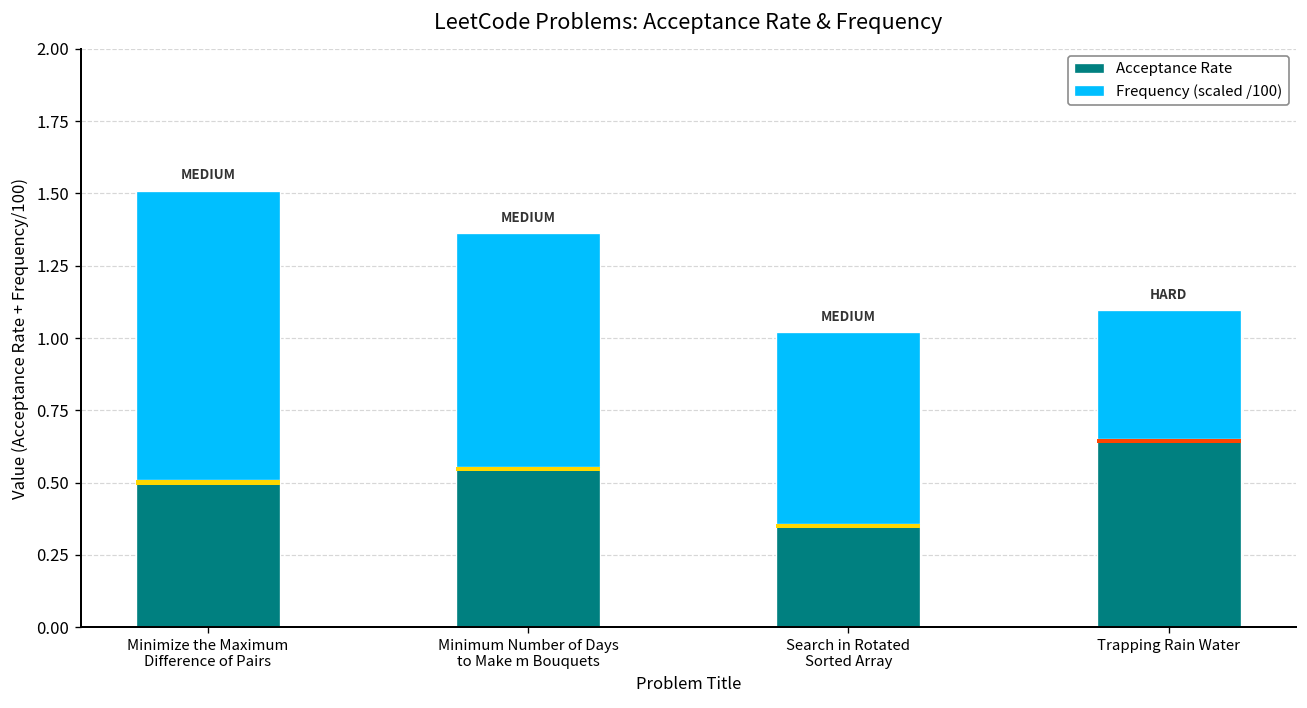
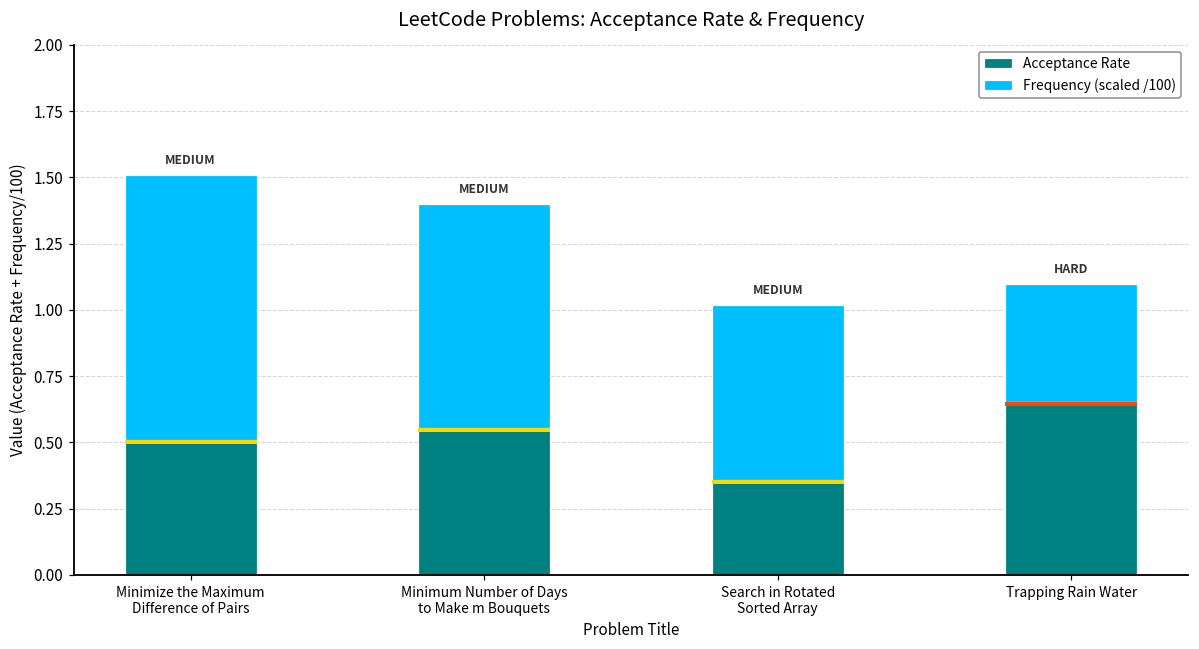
Frequency (scaled /100), Minimum Number of Days to Make m Bouquets: 0.81 -> 0.85
